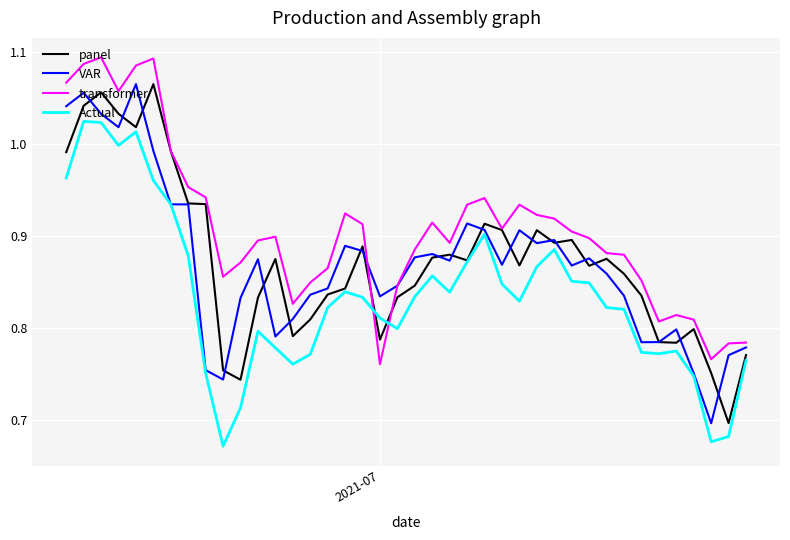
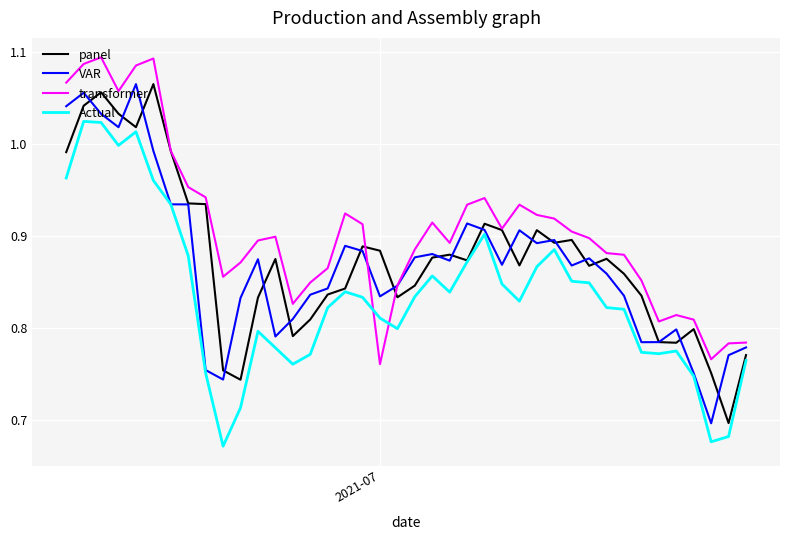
panel, 2021-07: 0.79 -> 0.88
